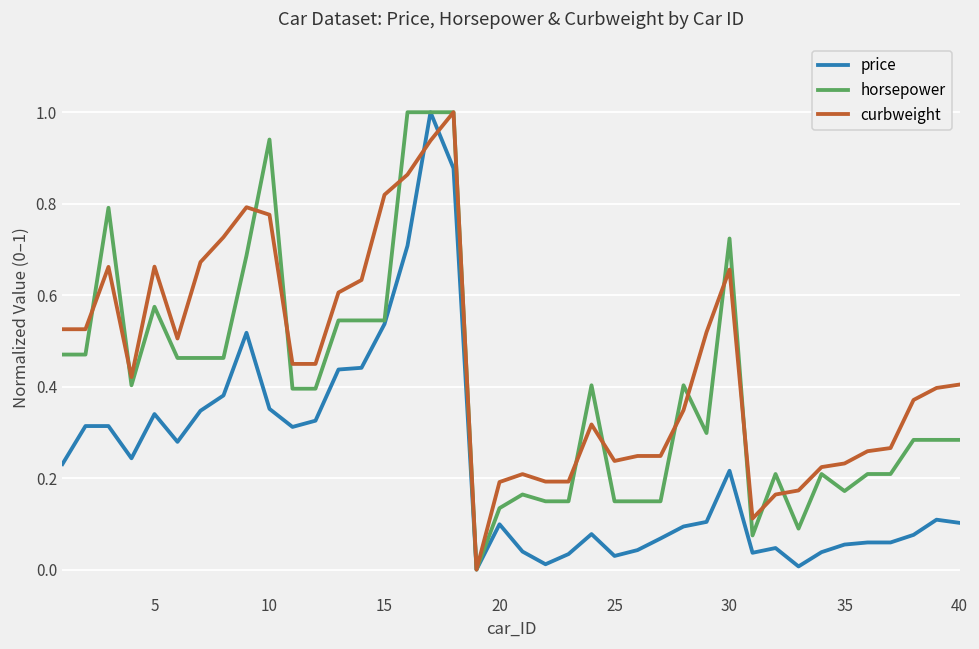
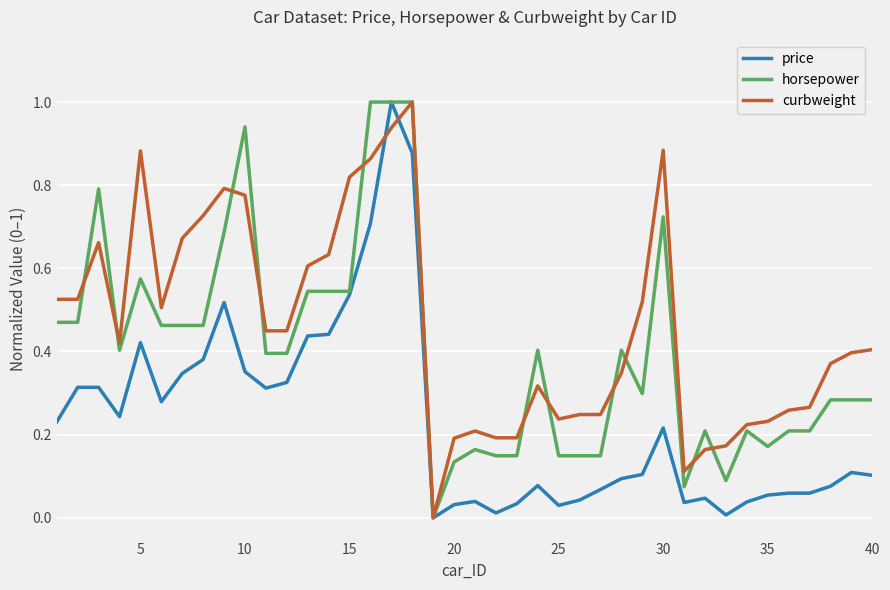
price, 5: 0.34 -> 0.42
curbweight, 5: 0.66 -> 0.88
price, 20: 0.10 -> 0.03
curbweight, 30: 0.66 -> 0.88
